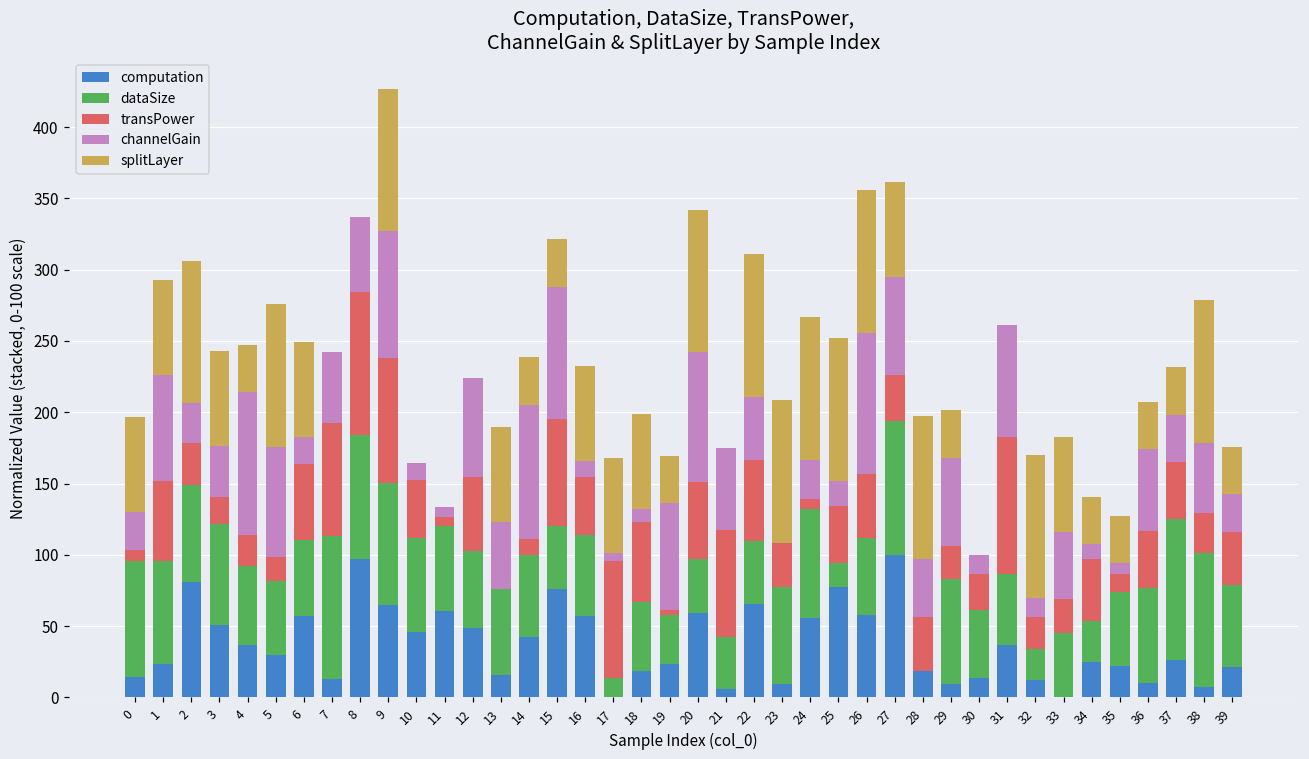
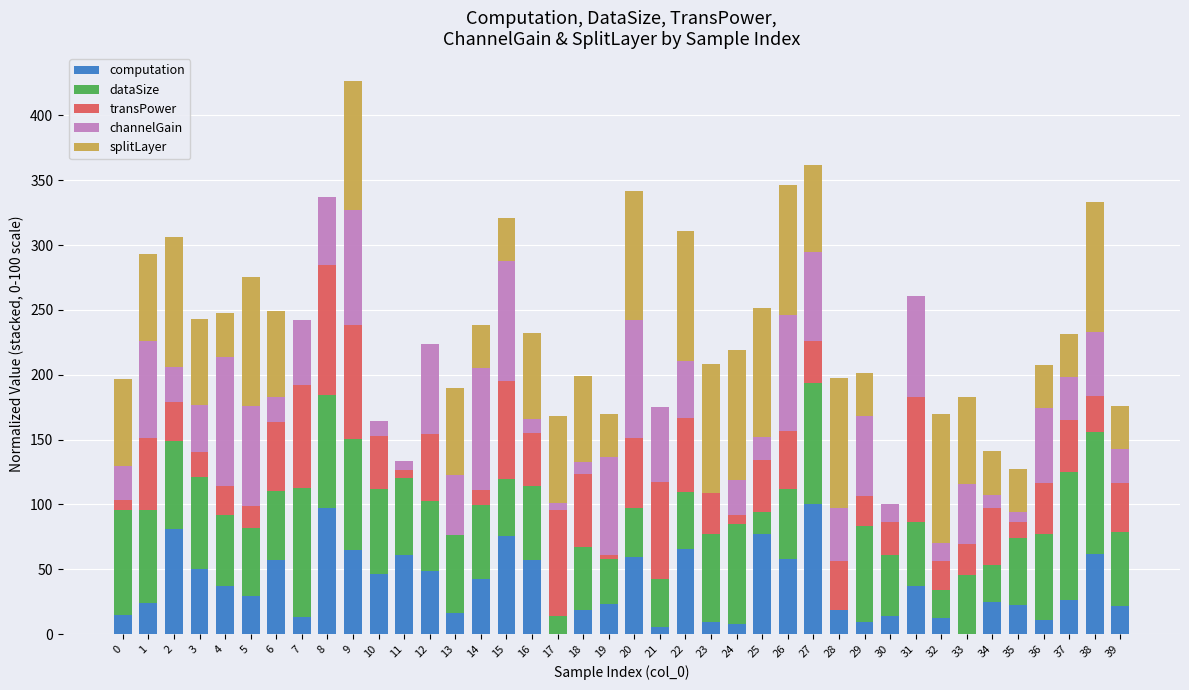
computation, 24: 56 -> 8
channelGain, 26: 99 -> 90
computation, 38: 7 -> 62
